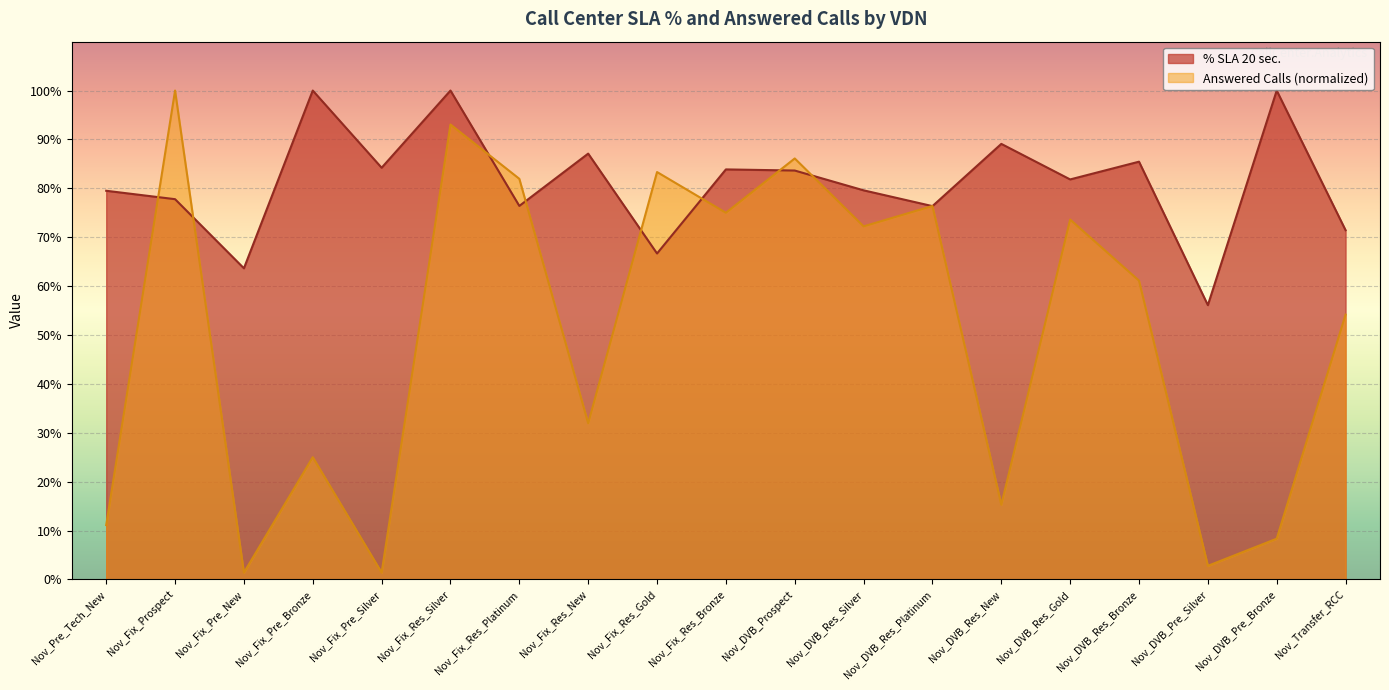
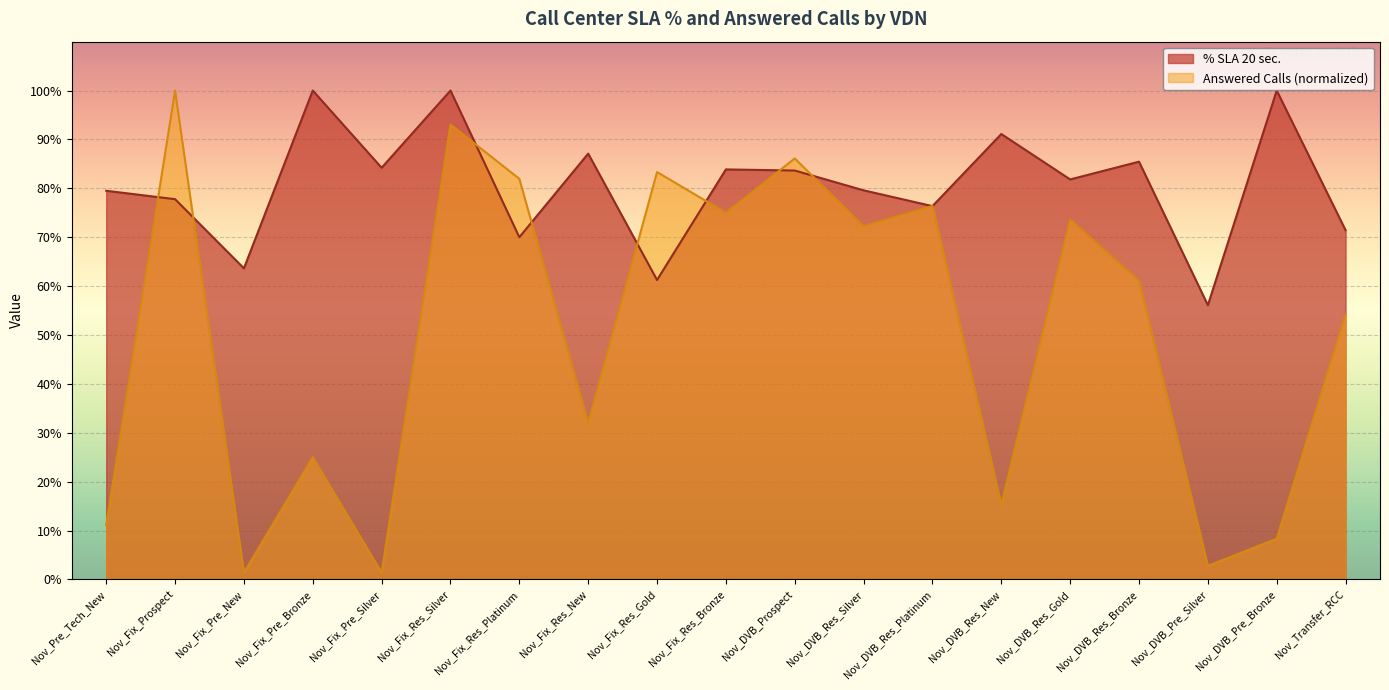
% SLA 20 sec., Nov_Fix_Res_Platinum: 76% -> 70%
% SLA 20 sec., Nov_Fix_Res_Gold: 67% -> 61%
% SLA 20 sec., Nov_DVB_Res_New: 89% -> 91%
